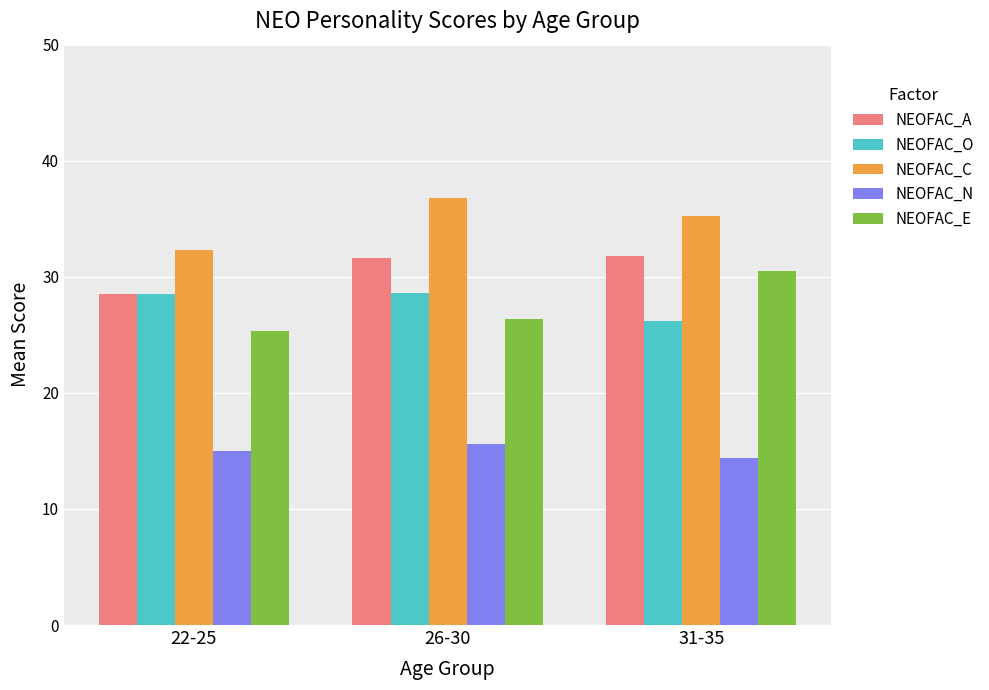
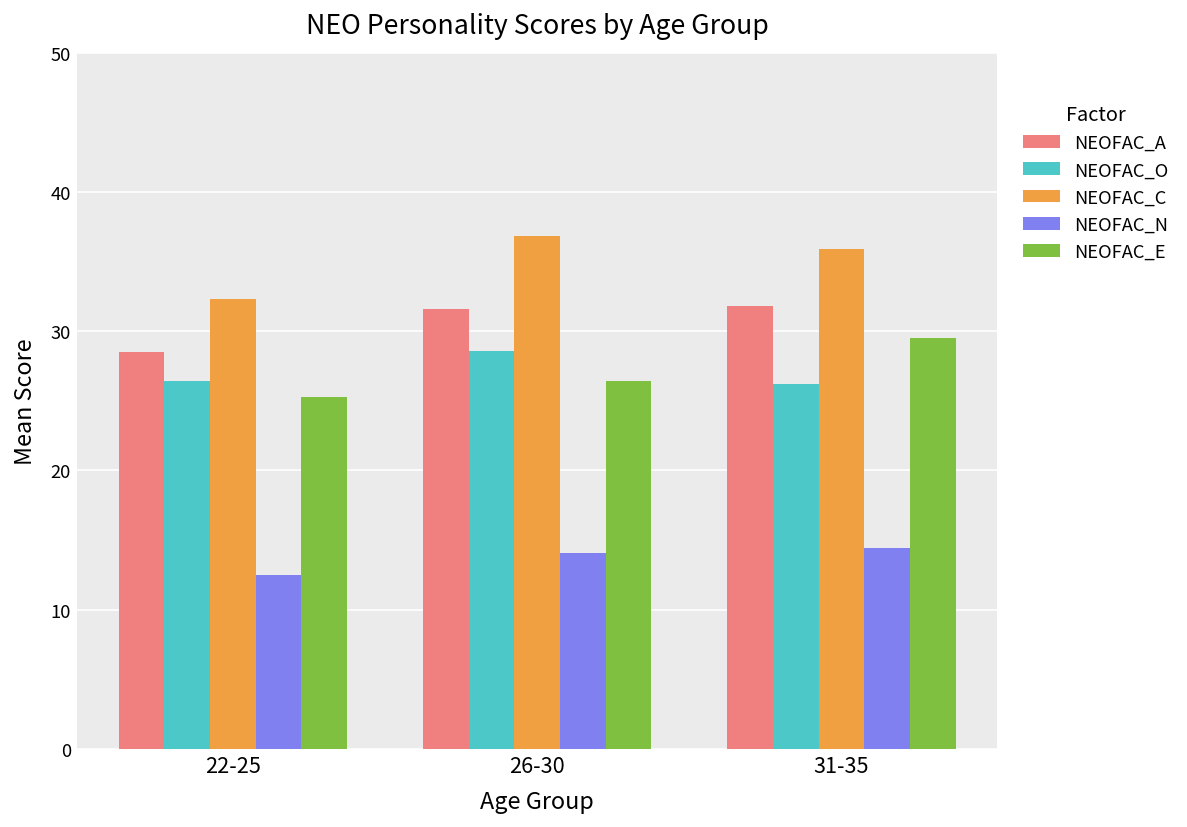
NEOFAC_O, 22-25: 28.5 -> 26.4
NEOFAC_N, 22-25: 15.0 -> 12.5
NEOFAC_N, 26-30: 15.6 -> 14.1
NEOFAC_C, 31-35: 35.2 -> 35.9
NEOFAC_E, 31-35: 30.5 -> 29.5
